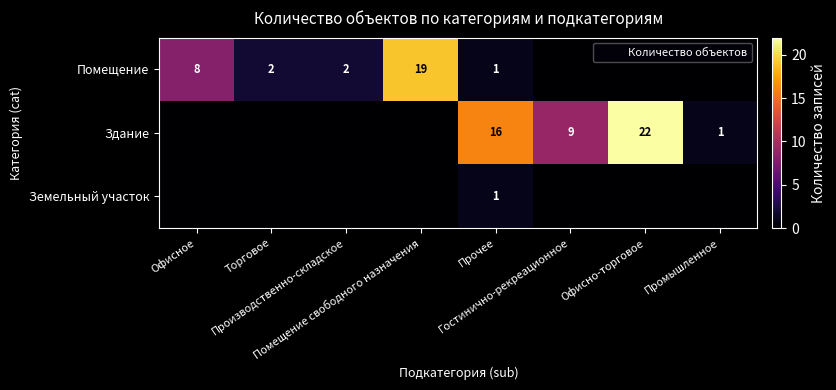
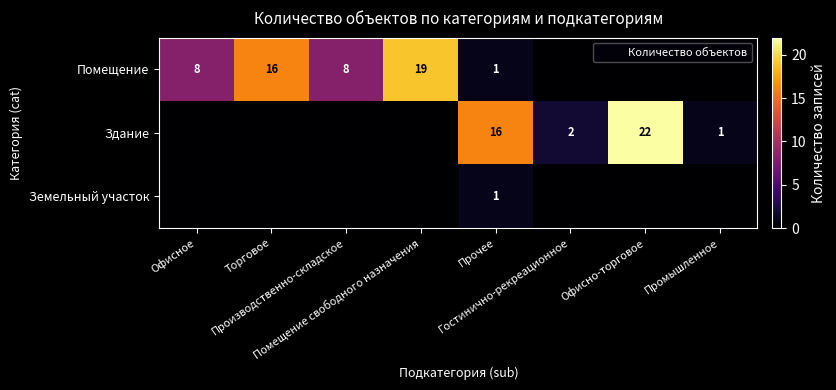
Помещение, Торговое: 2 -> 16
Помещение, Производственно-складское: 2 -> 8
Здание, Гостинично-рекреационное: 9 -> 2
